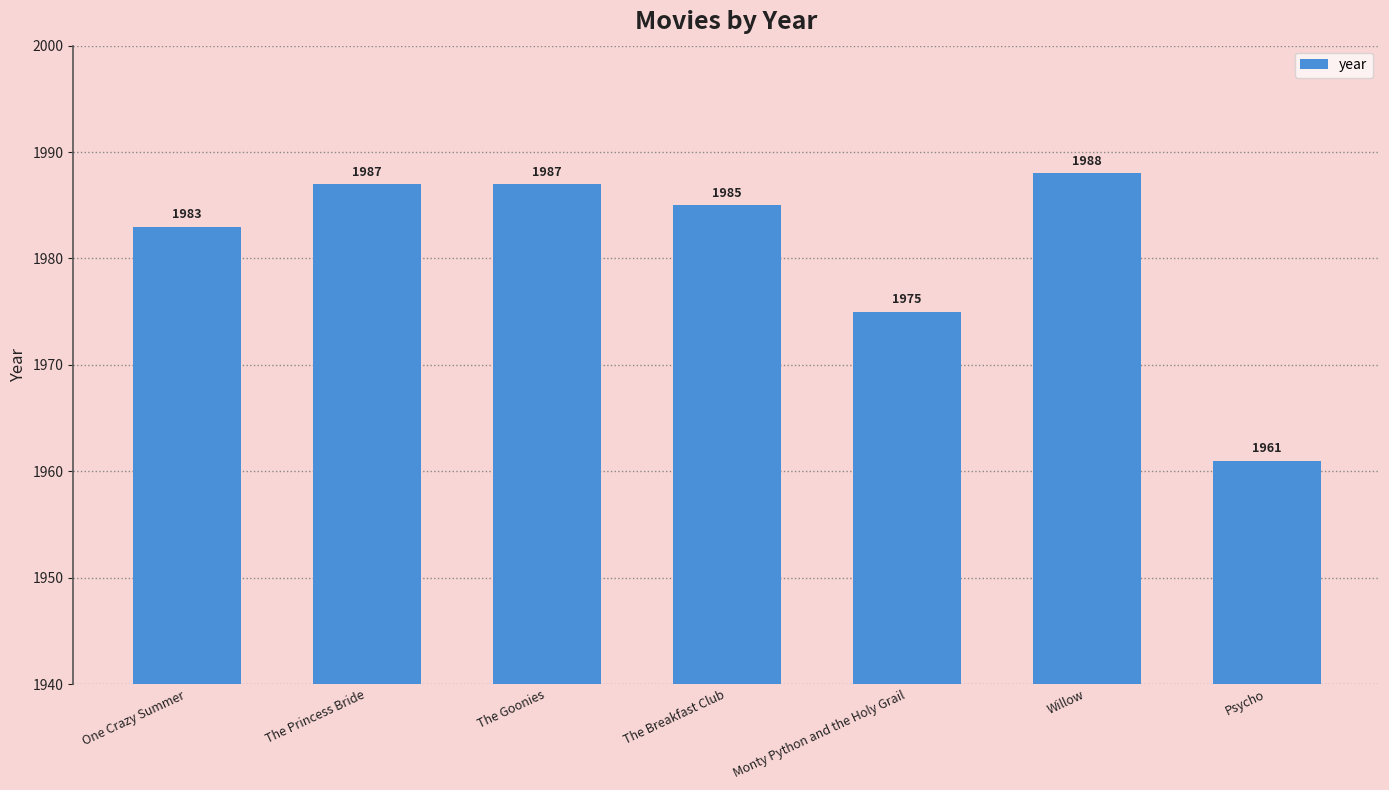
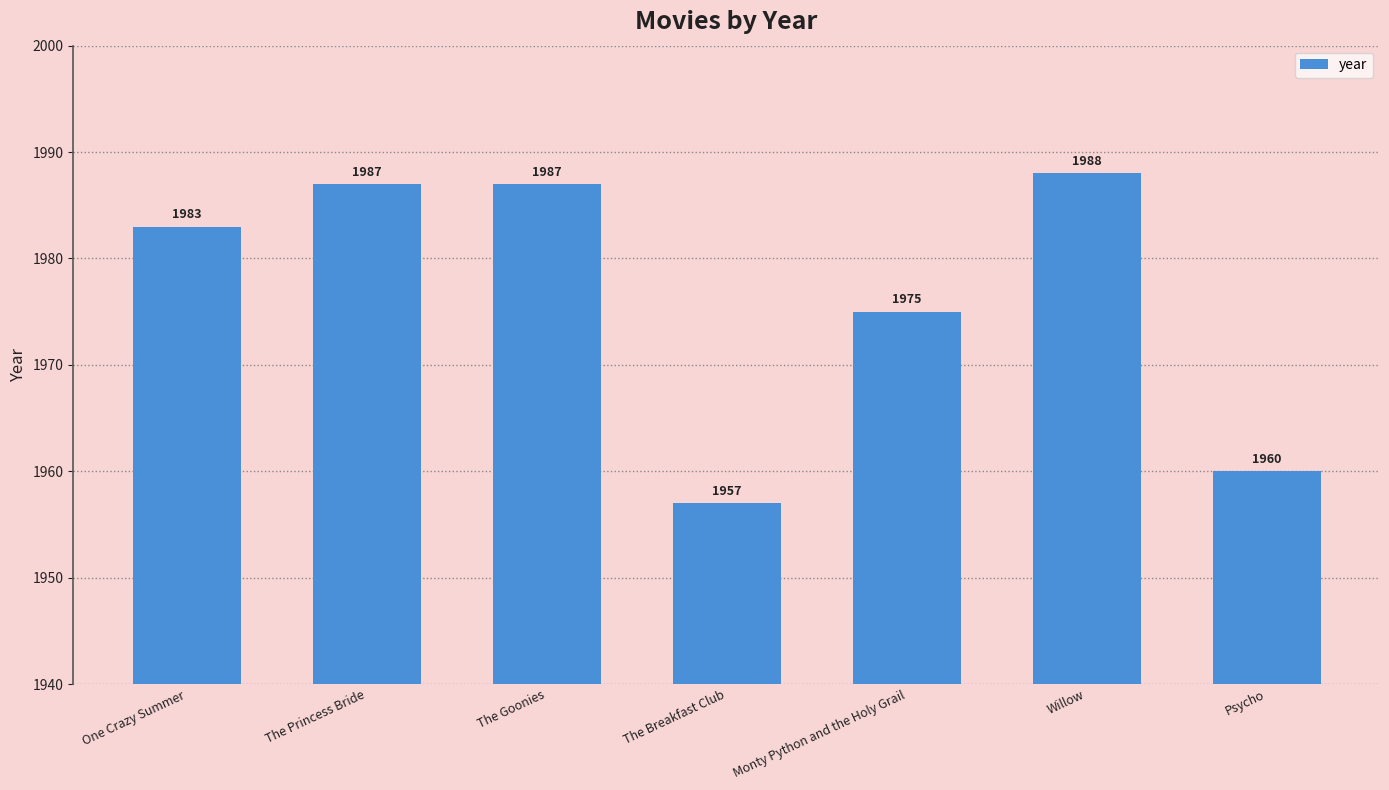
The Breakfast Club: 1985 -> 1957
Psycho: 1961 -> 1960
